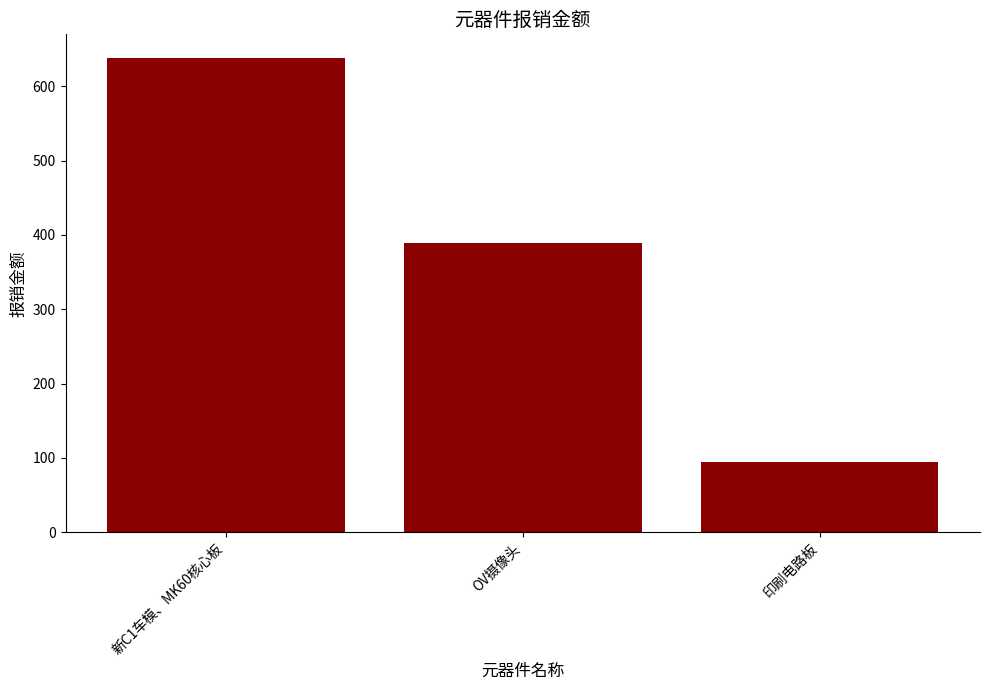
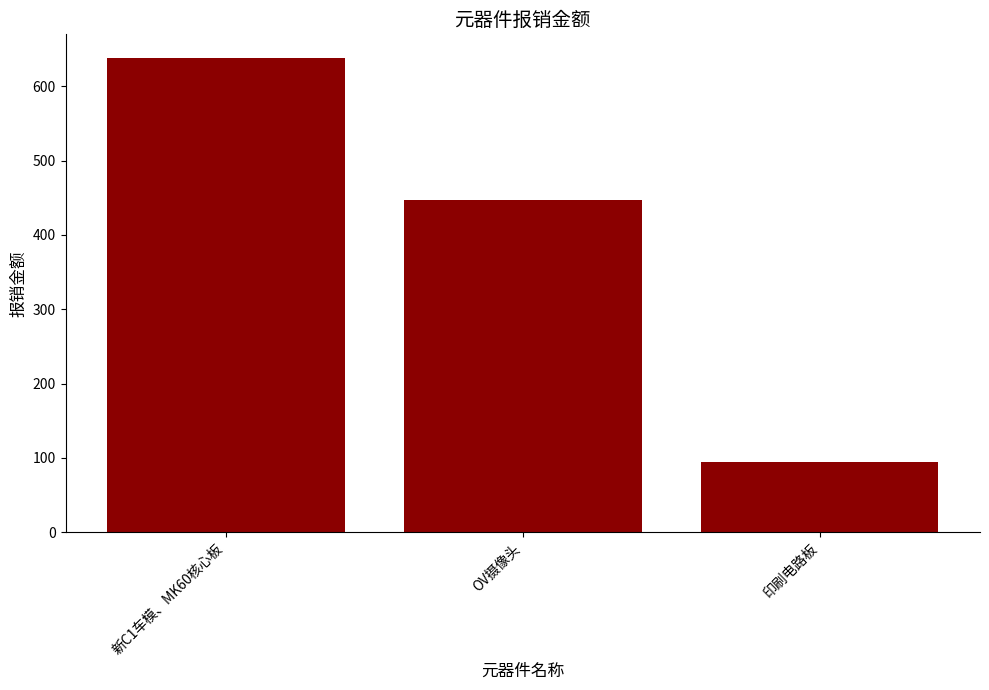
OV摄像头: 390 -> 450
